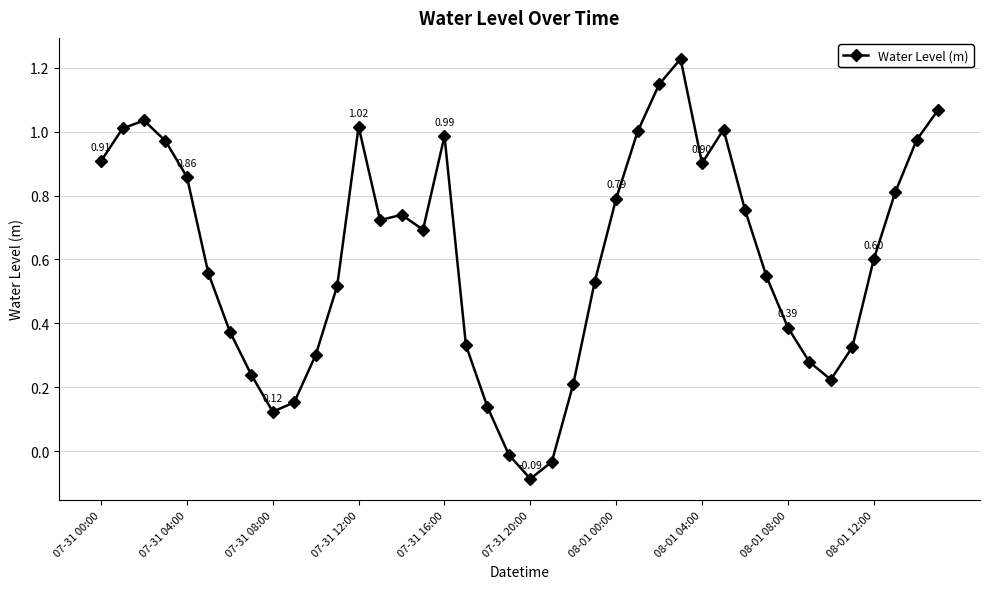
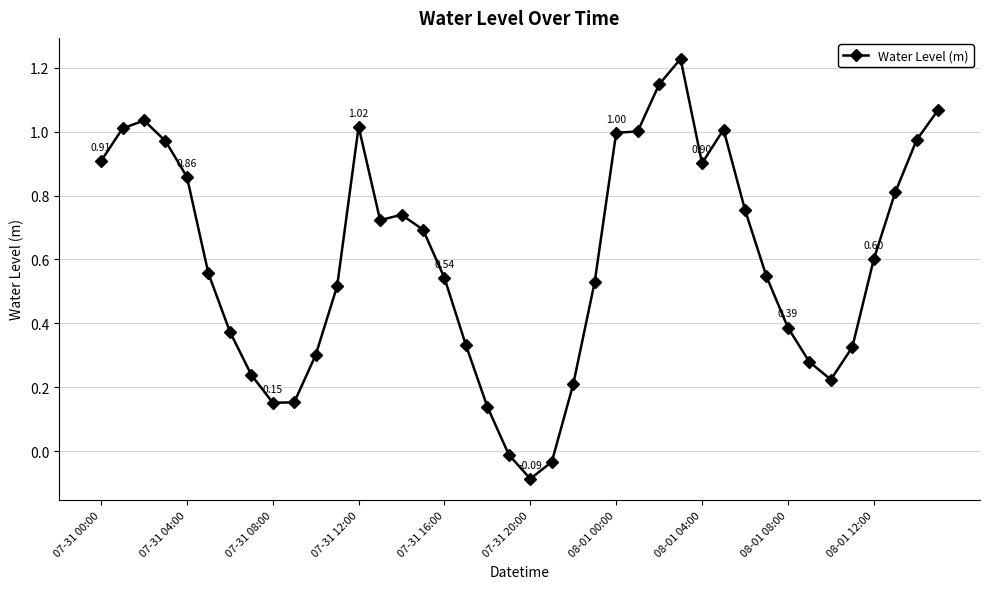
07-31 08:00: 0.12 -> 0.15
07-31 16:00: 0.99 -> 0.54
08-01 00:00: 0.79 -> 1.00
